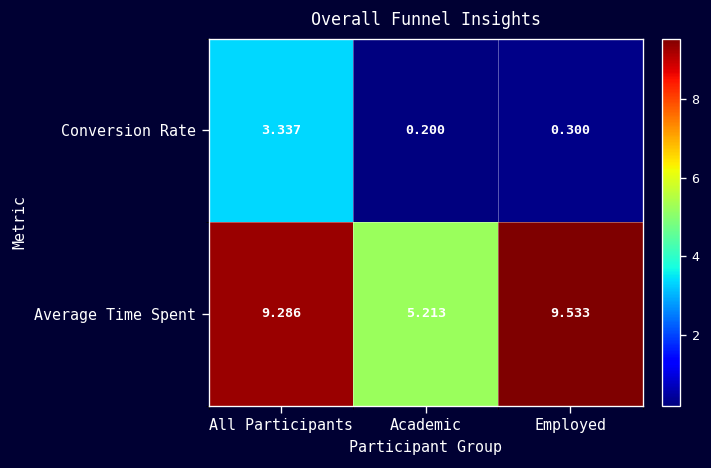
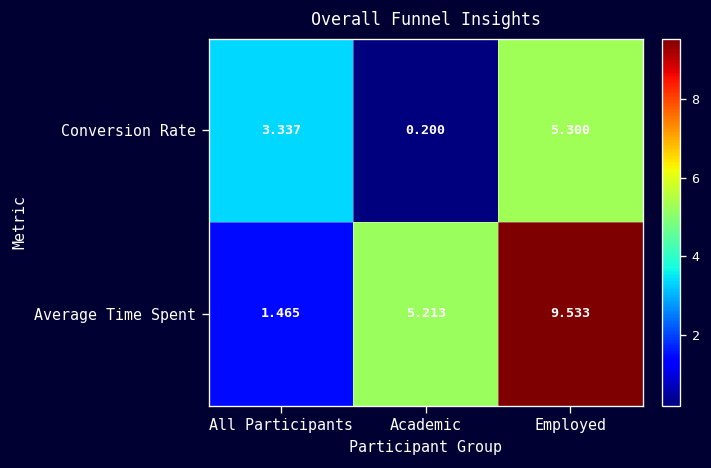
Conversion Rate, Employed: 0.300 -> 5.300
Average Time Spent, All Participants: 9.286 -> 1.465
